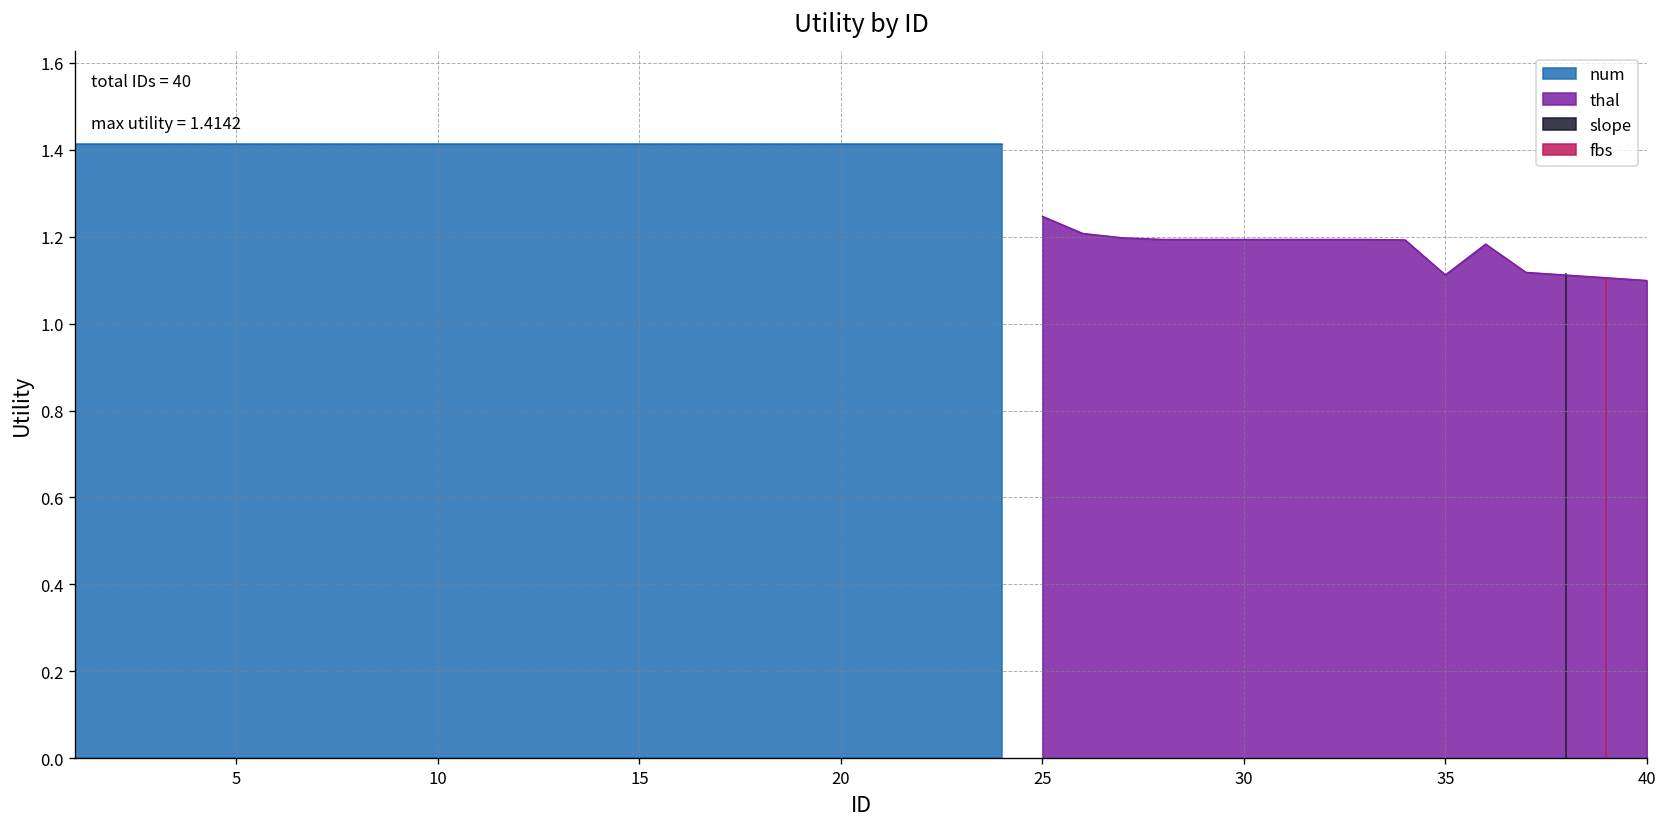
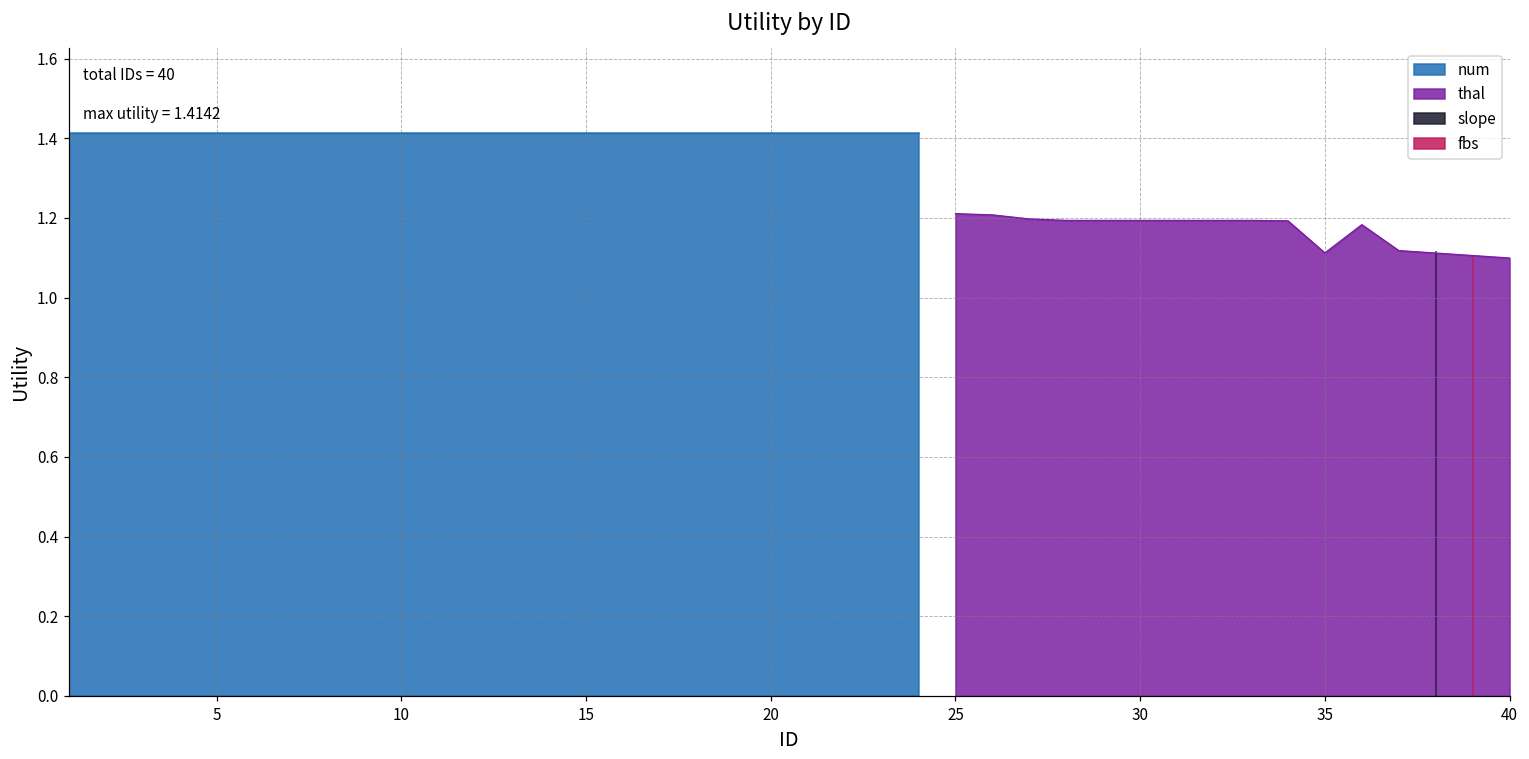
thal, 25: 1.25 -> 1.21
